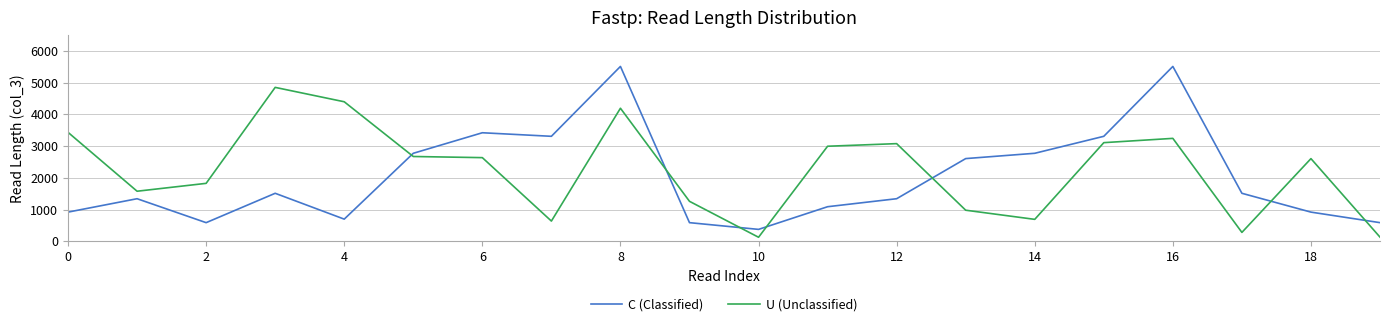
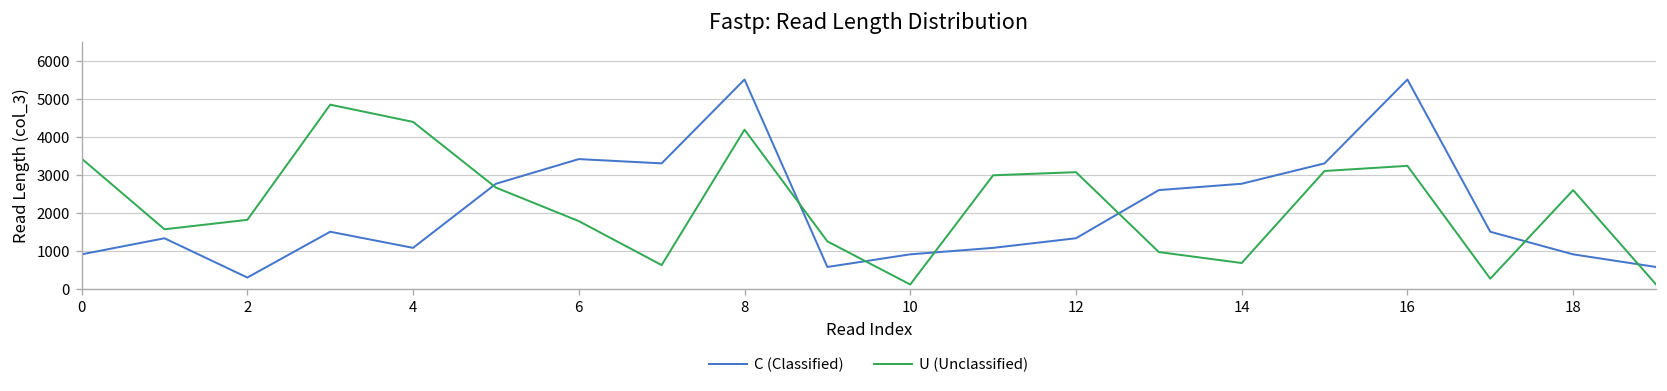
C (Classified), 2: 600 -> 300
C (Classified), 4: 700 -> 1100
U (Unclassified), 6: 2600 -> 1800
C (Classified), 10: 400 -> 900
